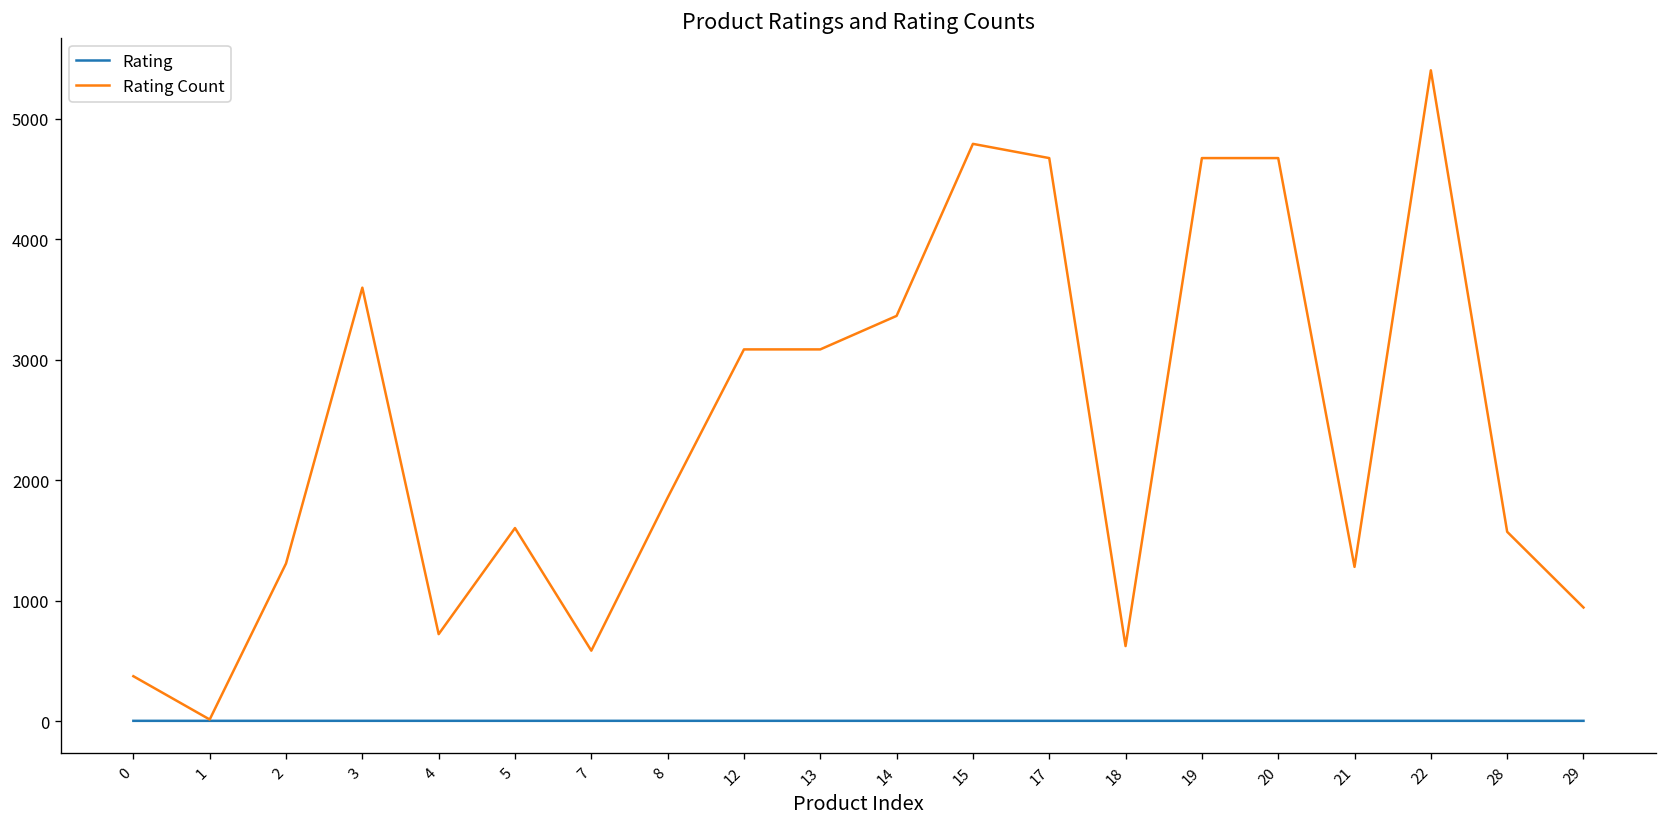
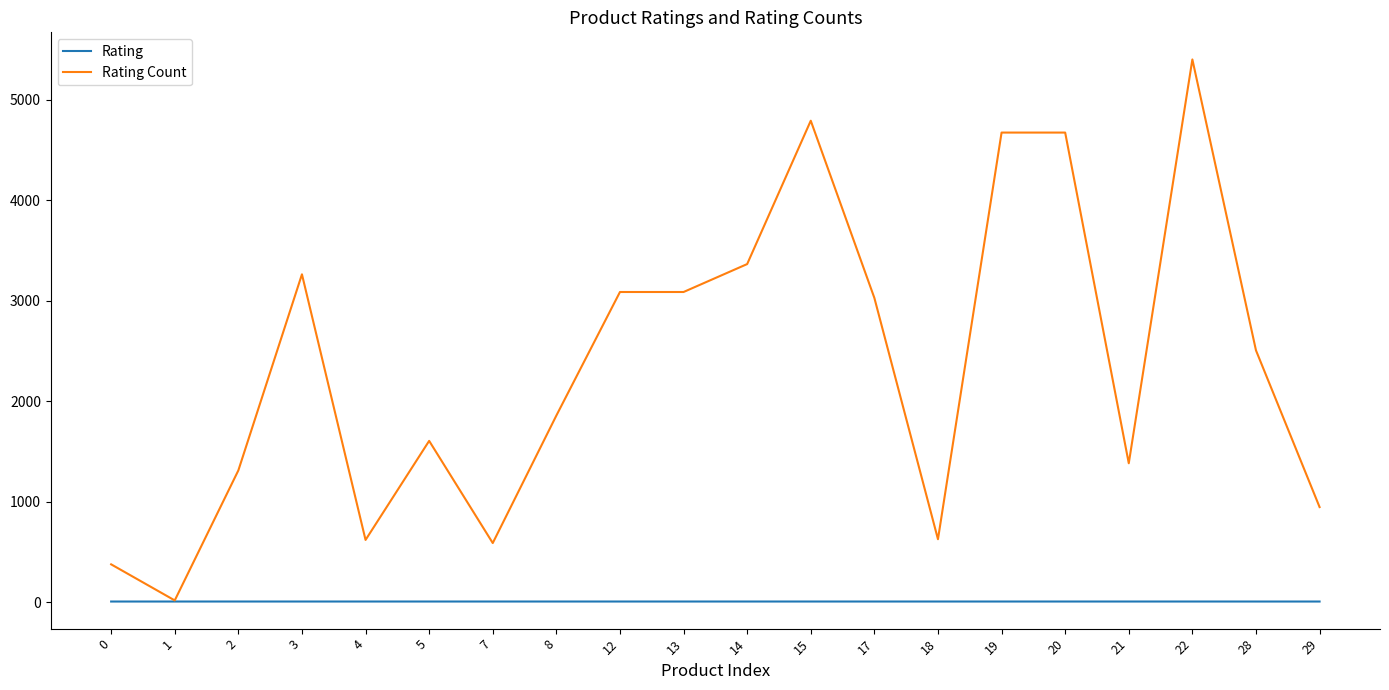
Rating Count, 3: 3600 -> 3260
Rating Count, 4: 720 -> 620
Rating Count, 17: 4670 -> 3030
Rating Count, 21: 1280 -> 1380
Rating Count, 28: 1570 -> 2510
